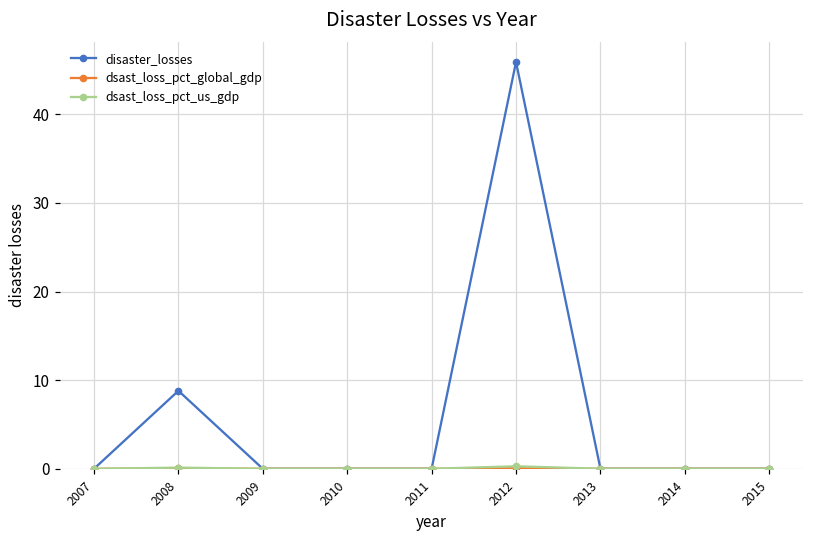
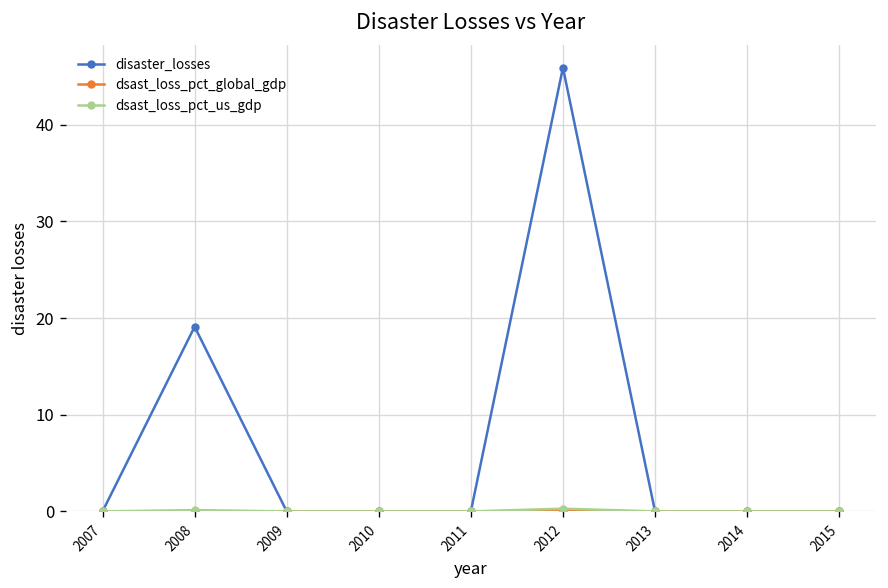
disaster_losses, 2008: 9 -> 19
